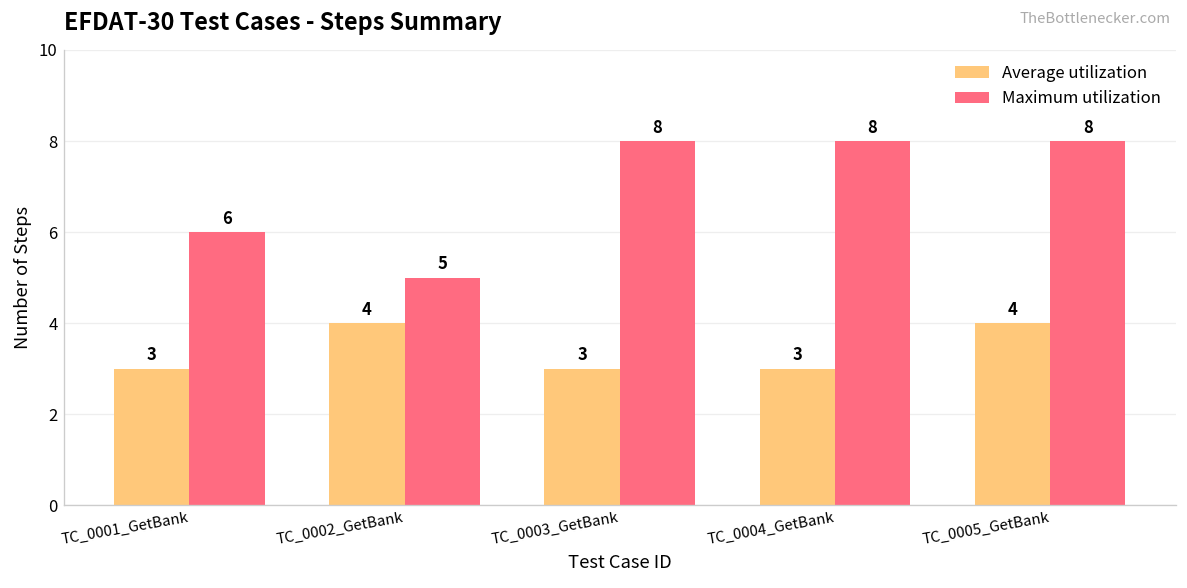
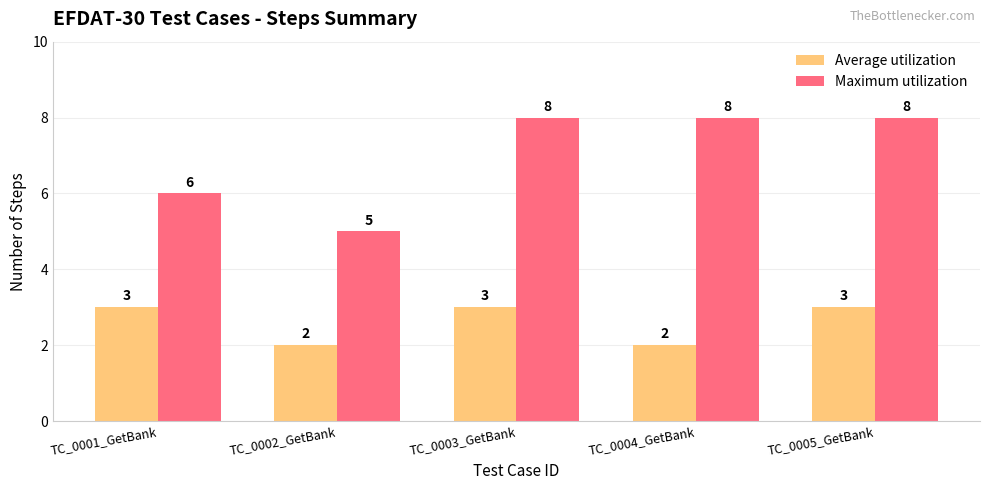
Average utilization, TC_0002_GetBank: 4 -> 2
Average utilization, TC_0004_GetBank: 3 -> 2
Average utilization, TC_0005_GetBank: 4 -> 3
